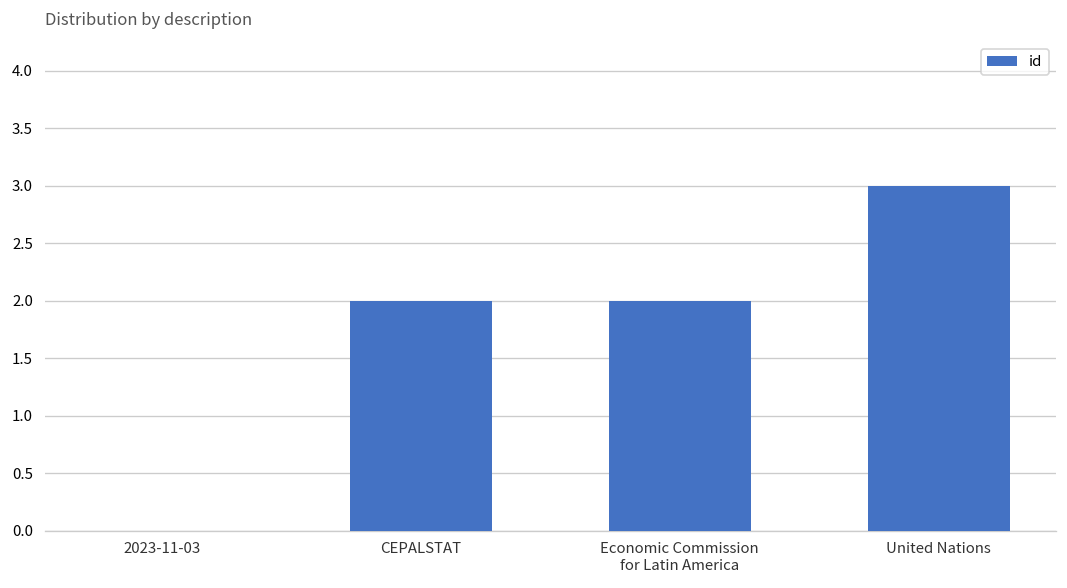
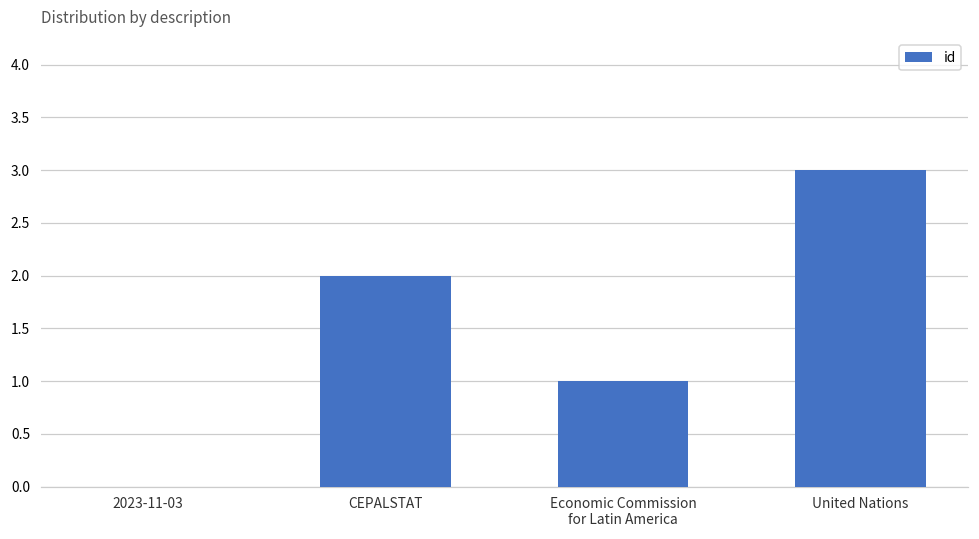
Economic Commission for Latin America: 2 -> 1
